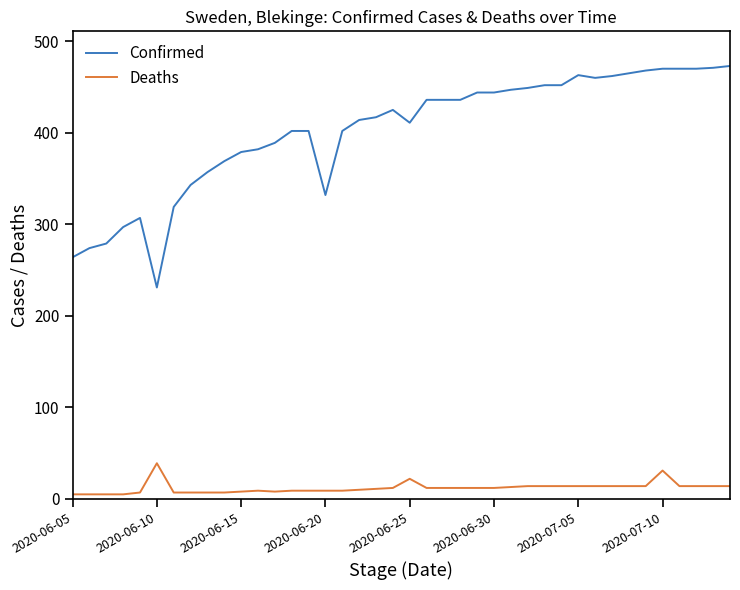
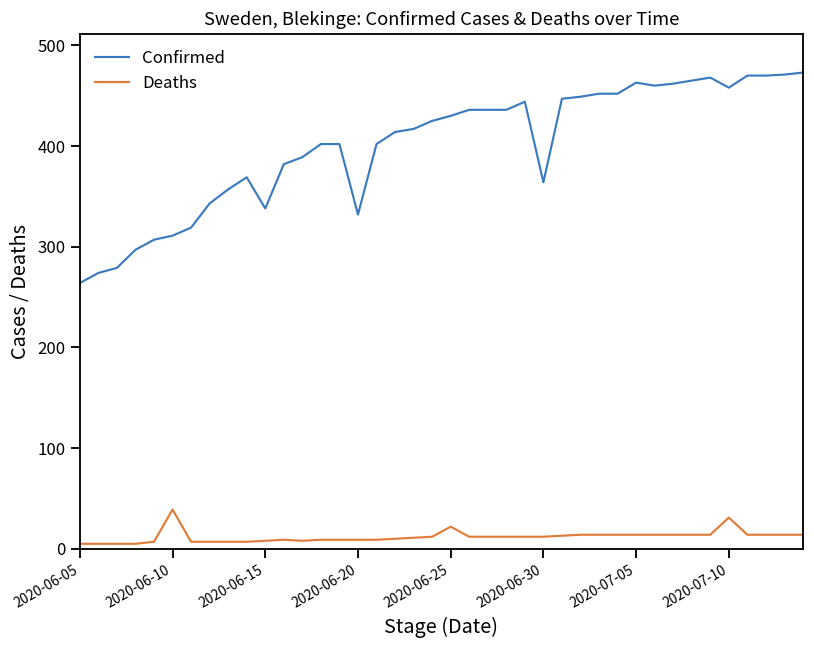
Confirmed, 2020-06-10: 230 -> 310
Confirmed, 2020-06-15: 380 -> 340
Confirmed, 2020-06-25: 410 -> 430
Confirmed, 2020-06-30: 440 -> 360
Confirmed, 2020-07-10: 470 -> 460
